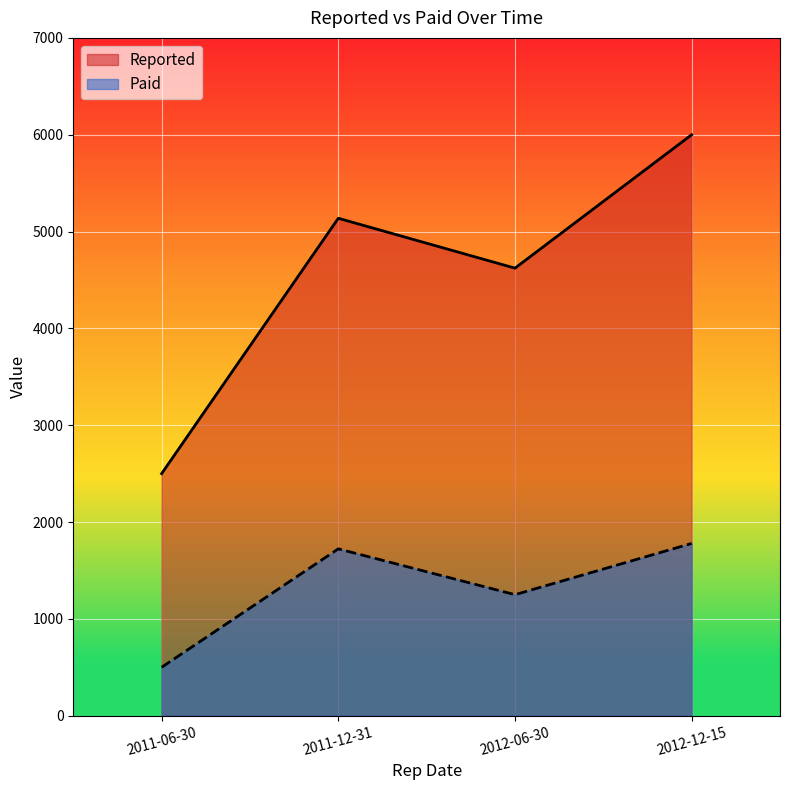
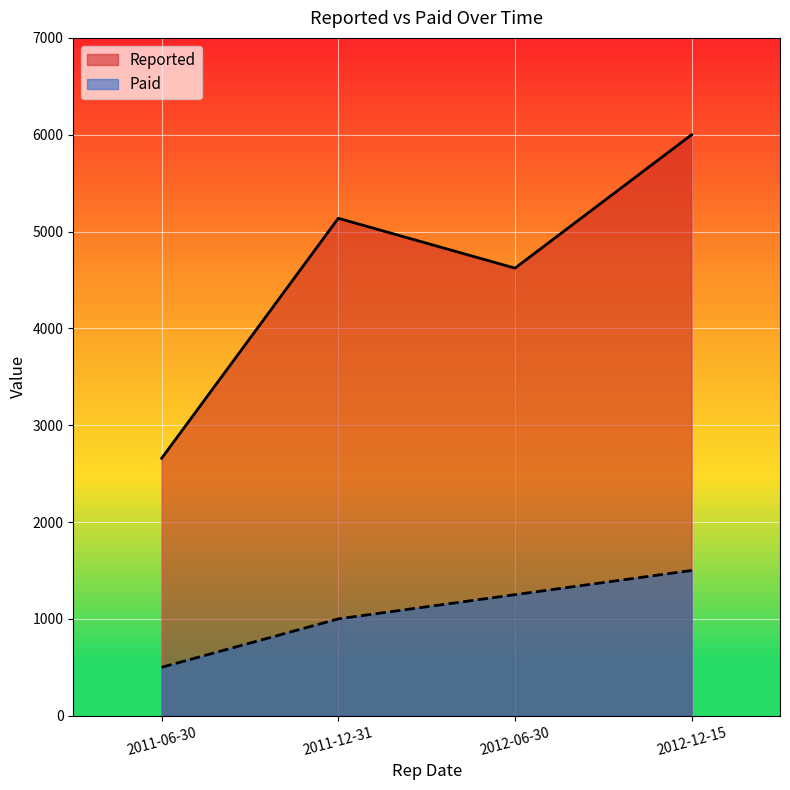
Reported, 2011-06-30: 2500 -> 2700
Paid, 2011-12-31: 1700 -> 1000
Paid, 2012-12-15: 1800 -> 1500
